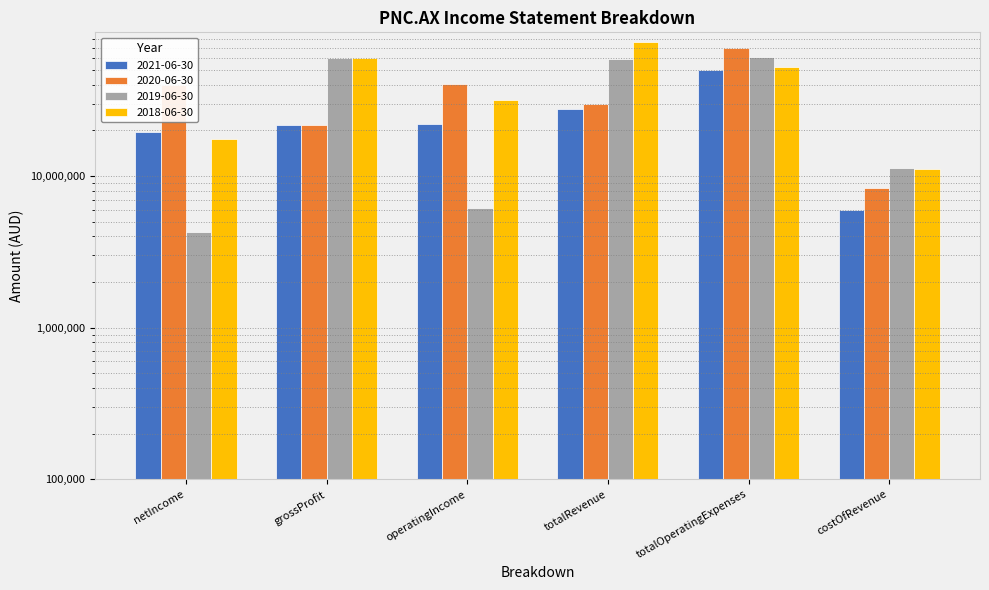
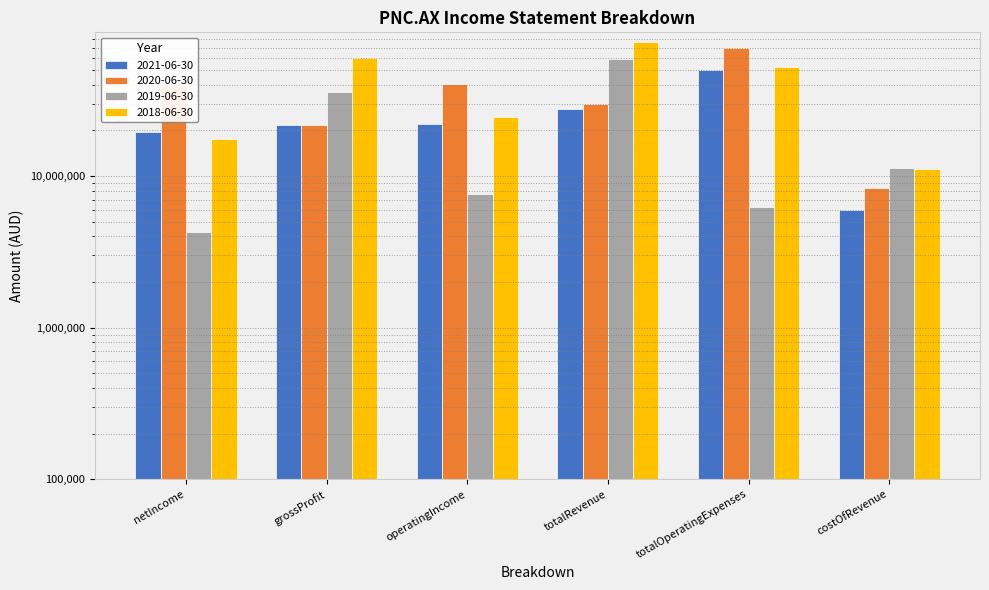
2019-06-30, grossProfit: 60,000,000 -> 36,000,000
2019-06-30, operatingIncome: 6,200,000 -> 8,000,000
2018-06-30, operatingIncome: 32,000,000 -> 25,000,000
2019-06-30, totalOperatingExpenses: 61,000,000 -> 6,200,000
